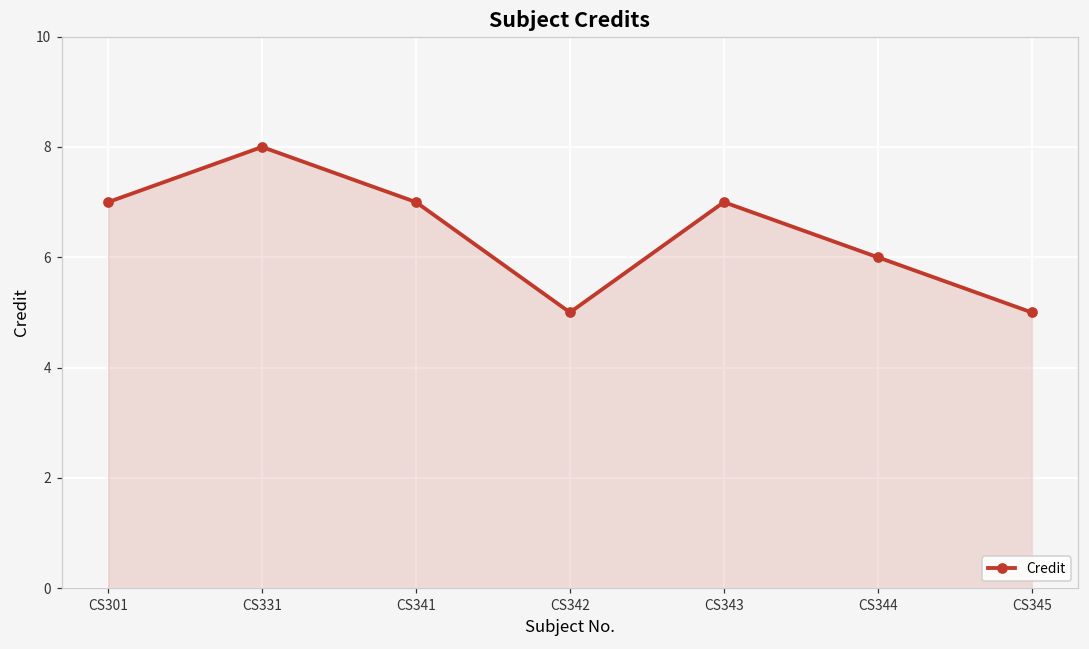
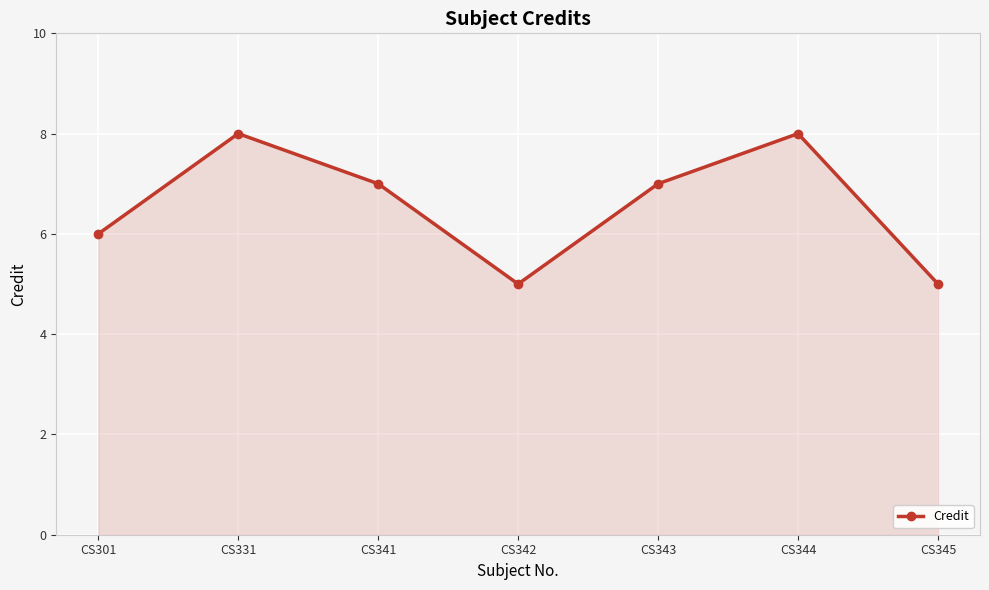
CS301: 7 -> 6
CS344: 6 -> 8
